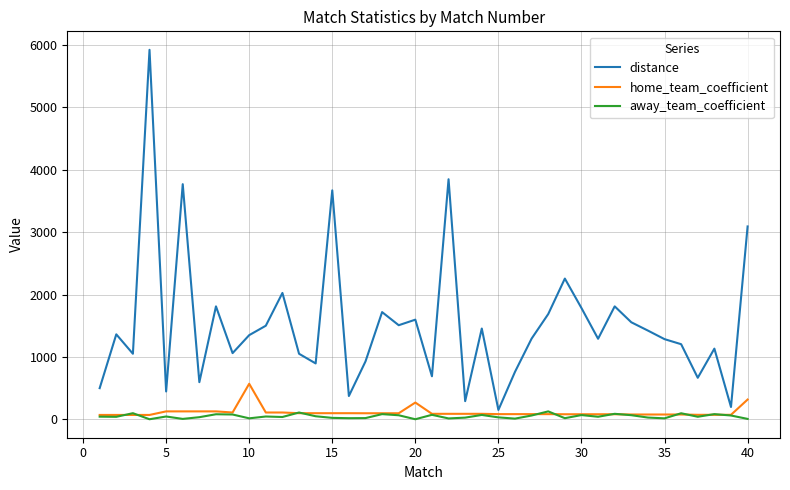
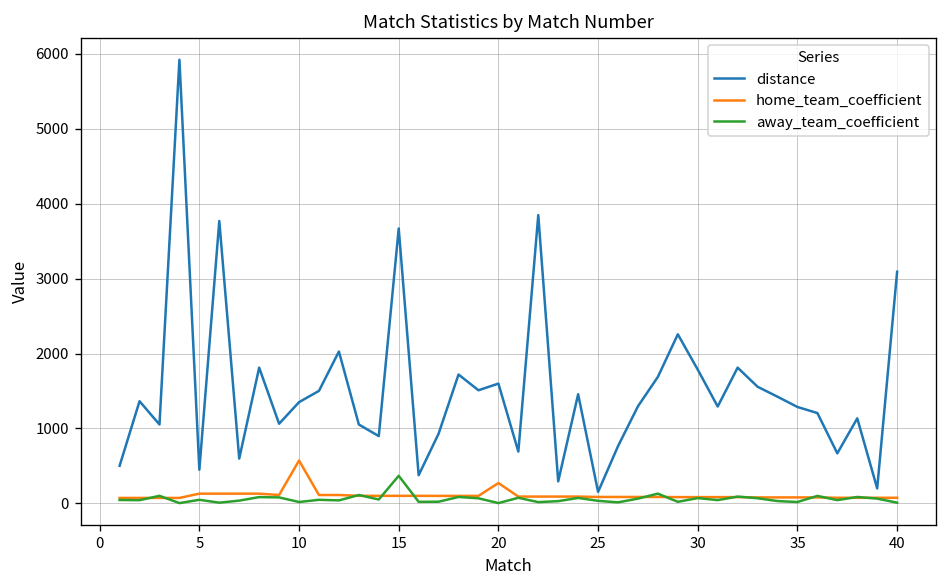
away_team_coefficient, 15: 0 -> 400
home_team_coefficient, 40: 300 -> 100
